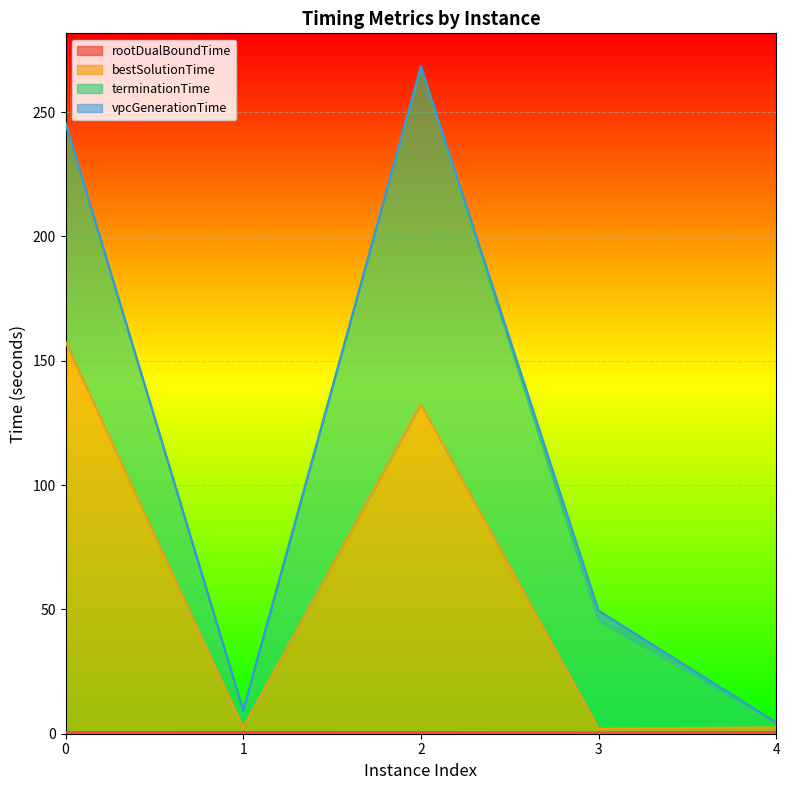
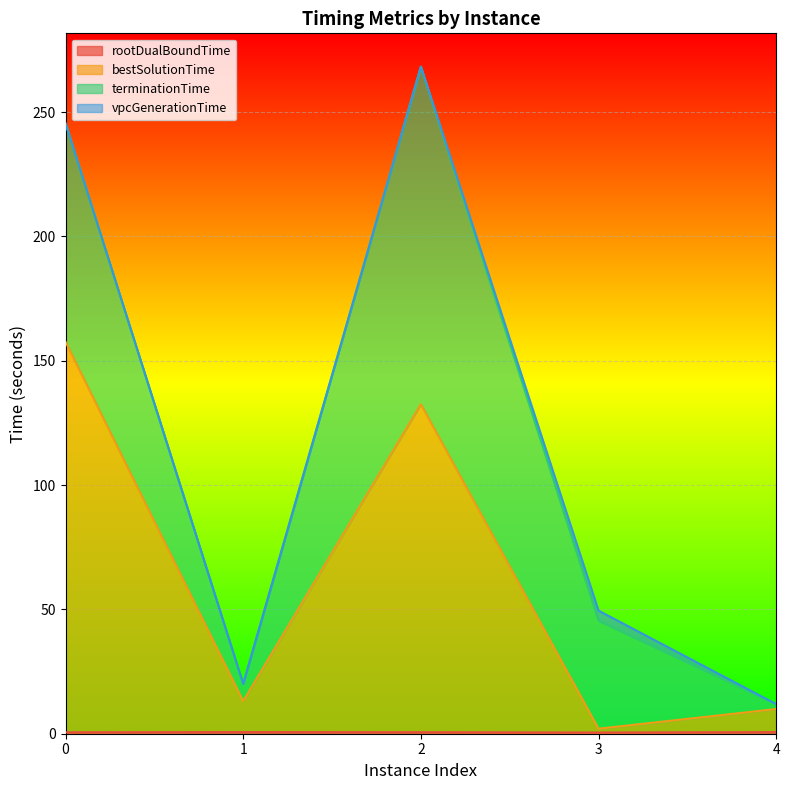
bestSolutionTime, 1: 2 -> 12
bestSolutionTime, 4: 2 -> 9
